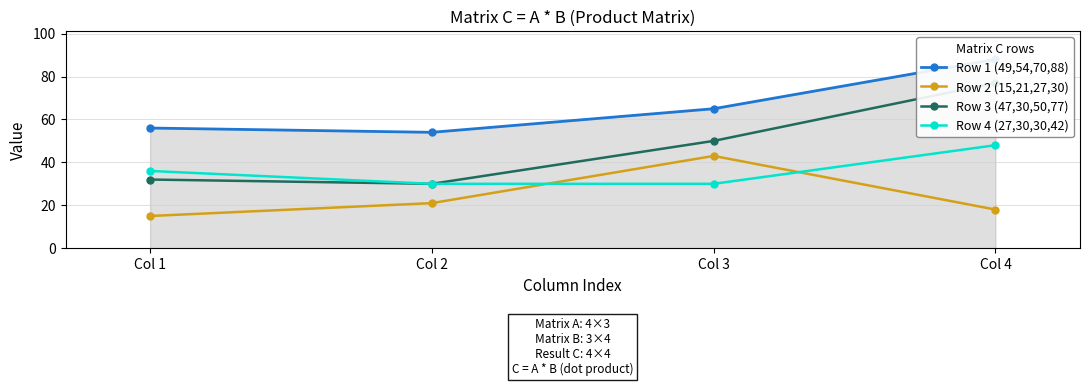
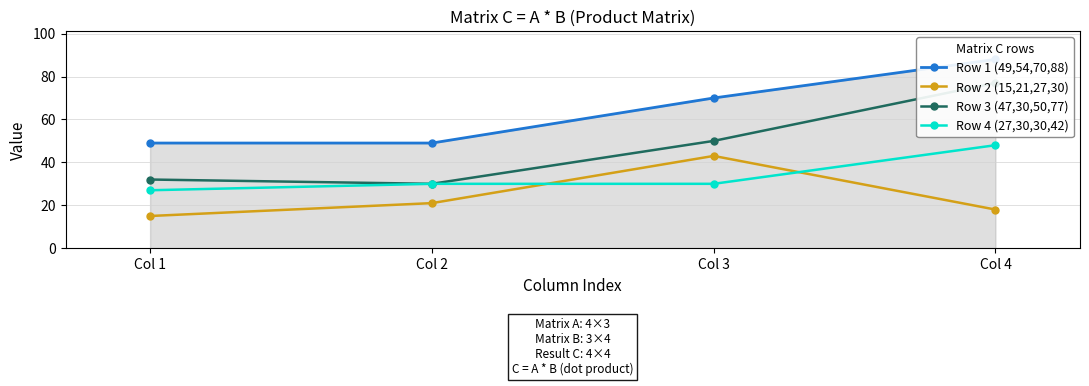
Row 1 (49,54,70,88), Col 1: 56 -> 49
Row 4 (27,30,30,42), Col 1: 36 -> 27
Row 1 (49,54,70,88), Col 2: 54 -> 49
Row 1 (49,54,70,88), Col 3: 65 -> 70
